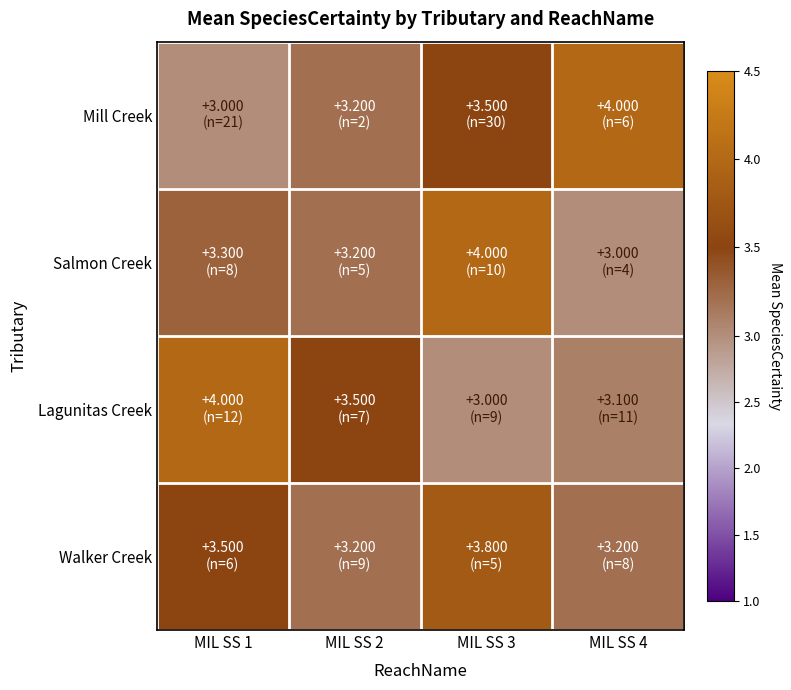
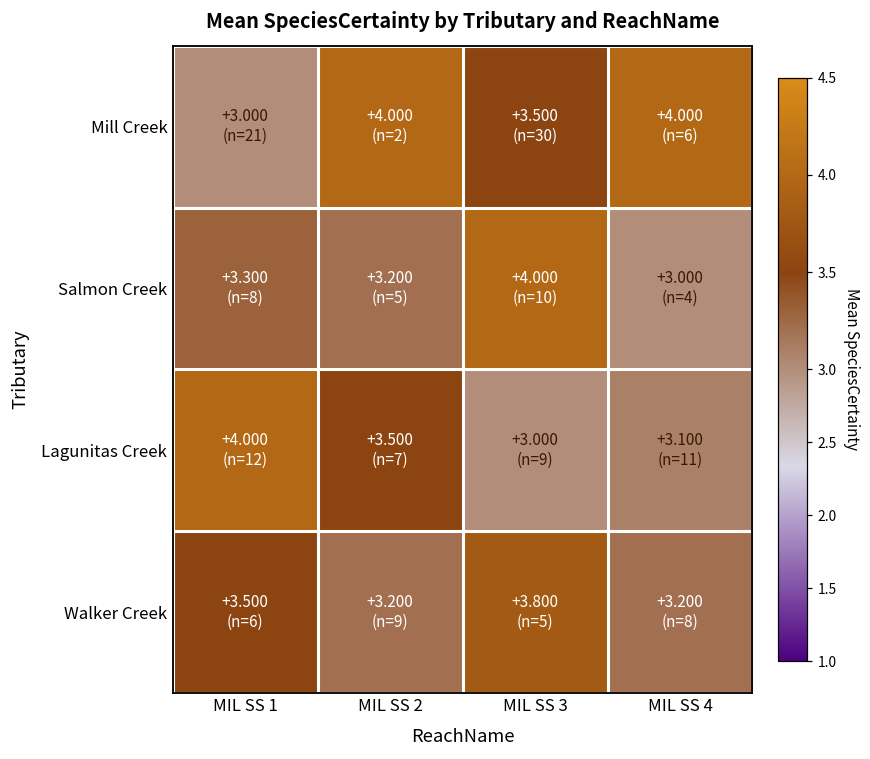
Mill Creek, MIL SS 2: +3.200 -> +4.000
